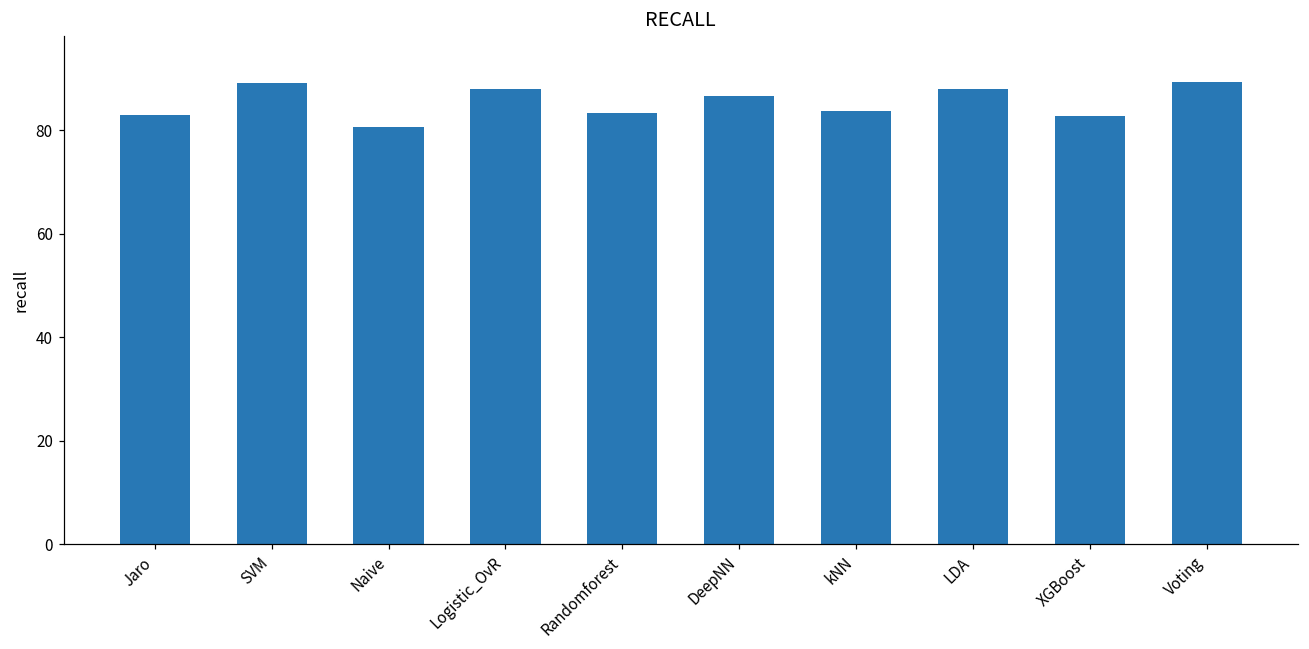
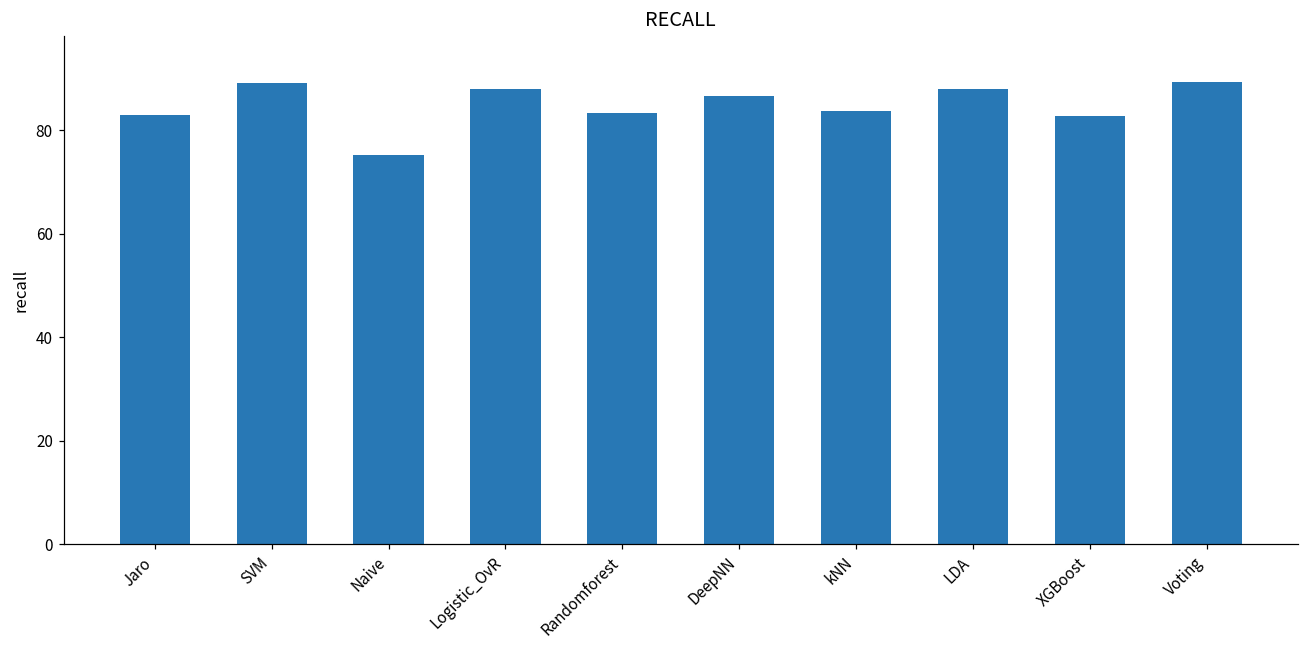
Naive: 81 -> 75
